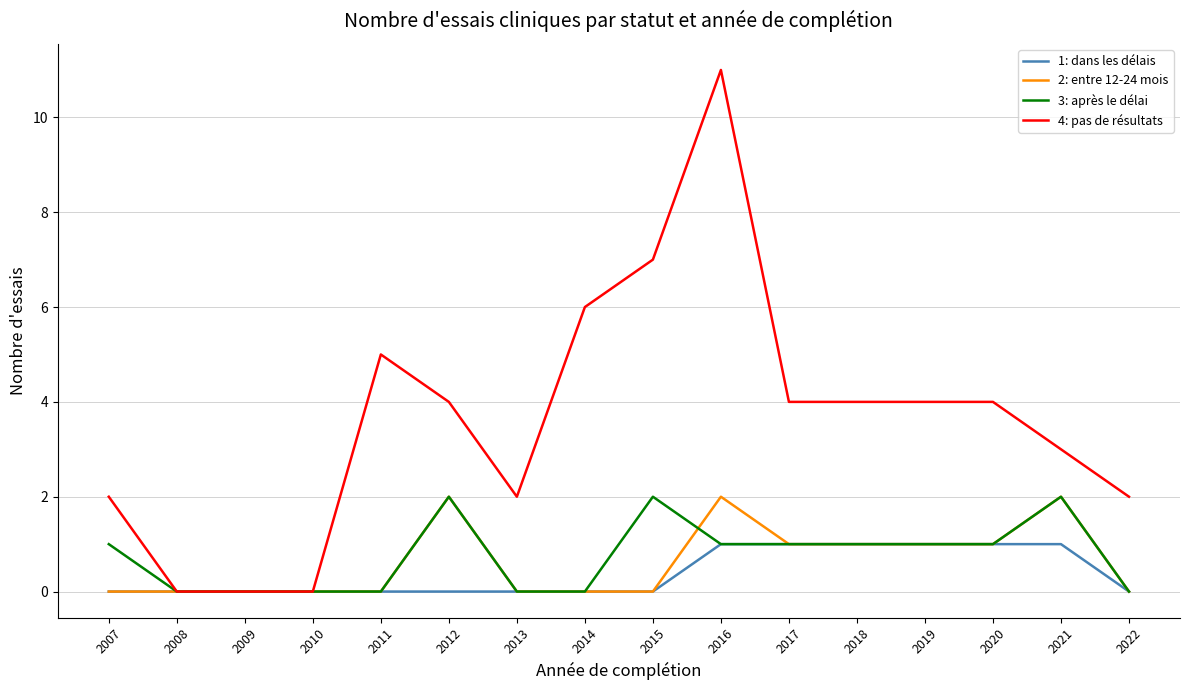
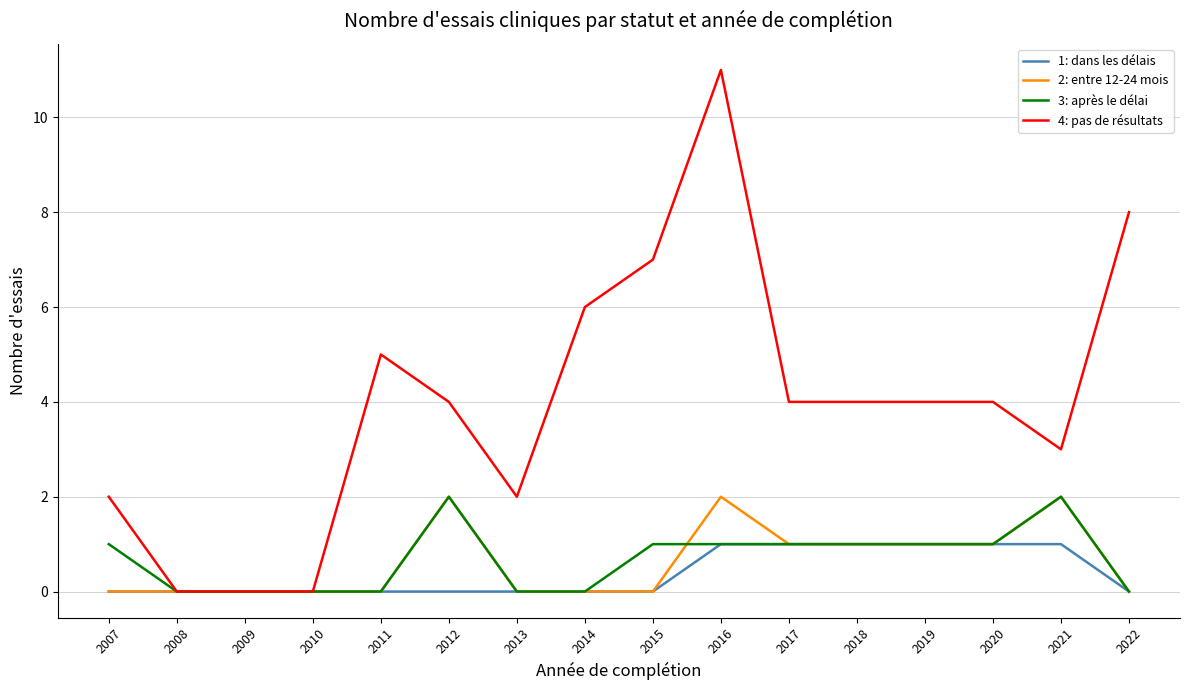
3: après le délai, 2015: 2 -> 1
4: pas de résultats, 2022: 2 -> 8
